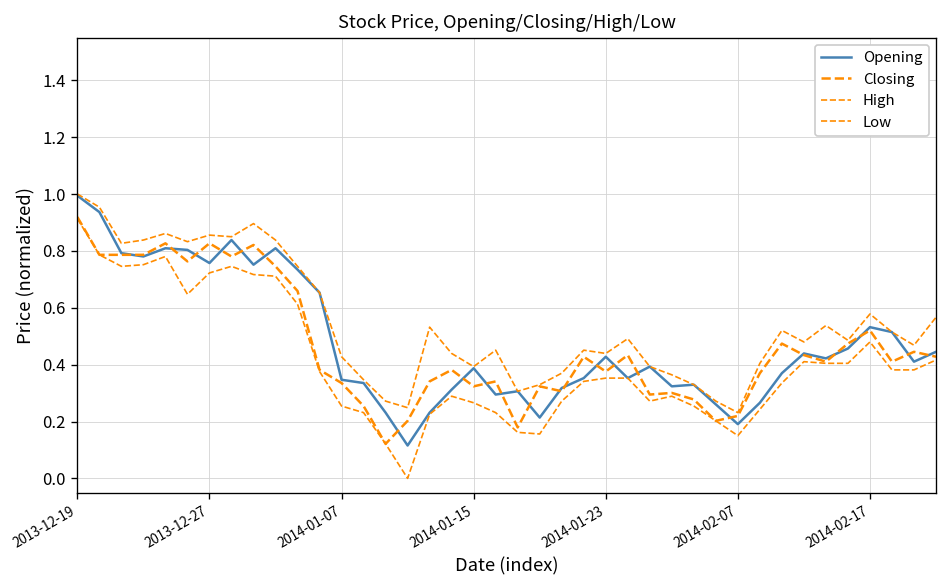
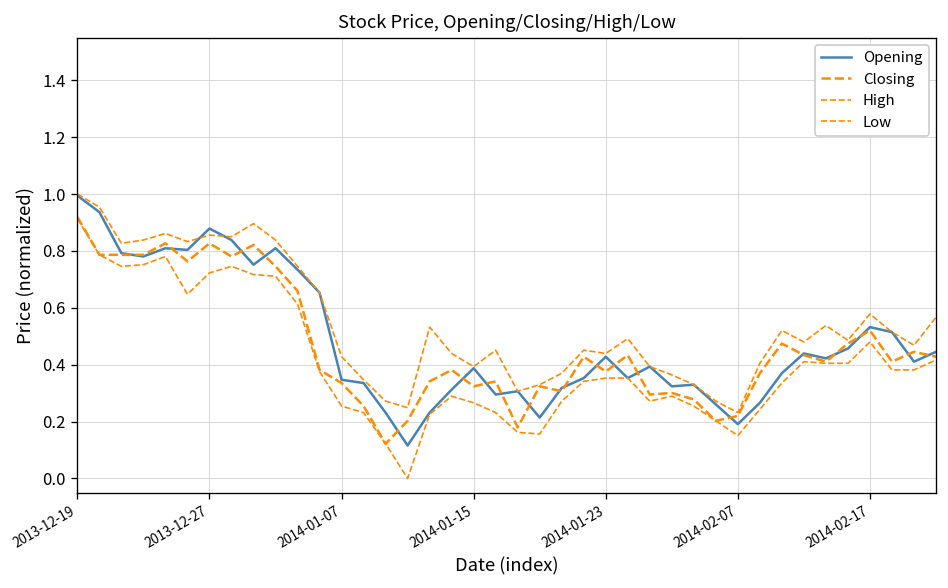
Opening, 2013-12-27: 0.76 -> 0.88
